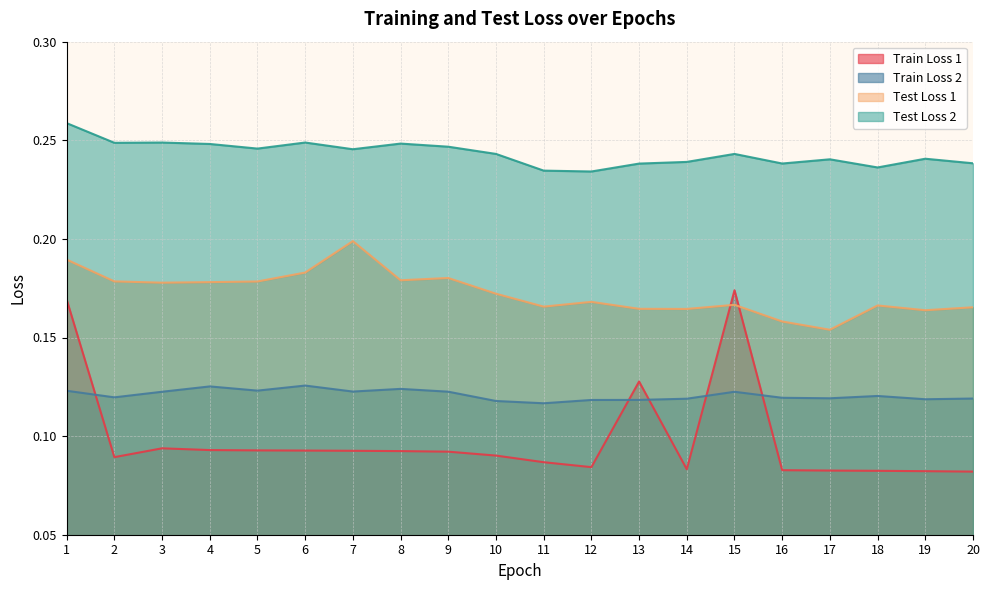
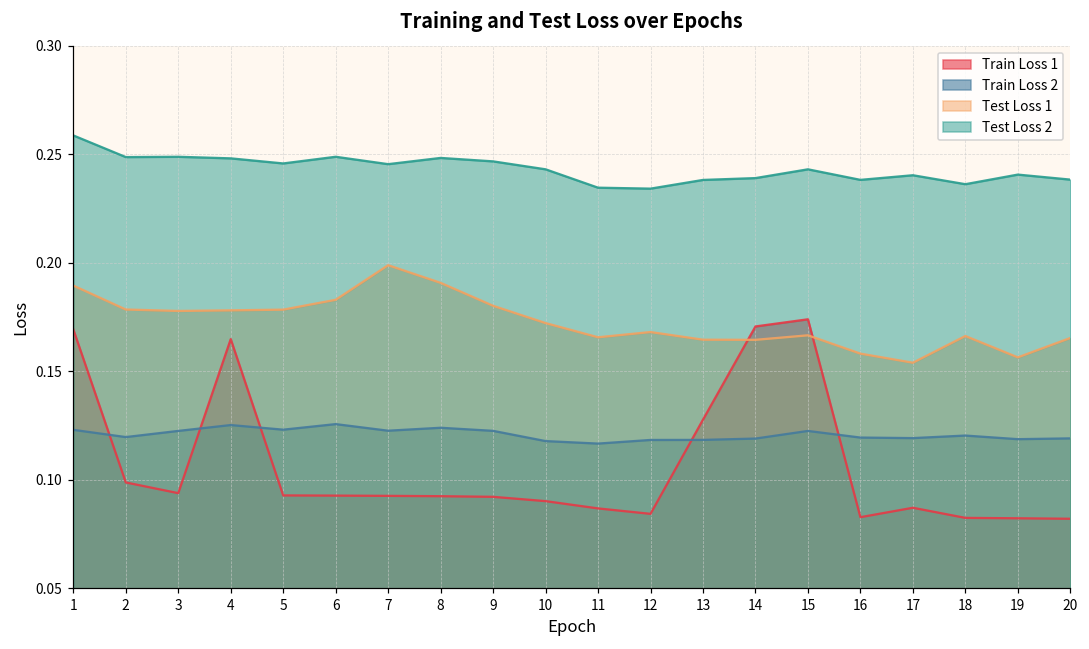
Train Loss 1, 2: 0.089 -> 0.099
Train Loss 1, 4: 0.093 -> 0.165
Test Loss 1, 8: 0.179 -> 0.191
Train Loss 1, 14: 0.083 -> 0.171
Train Loss 1, 17: 0.083 -> 0.087
Test Loss 1, 19: 0.164 -> 0.156
